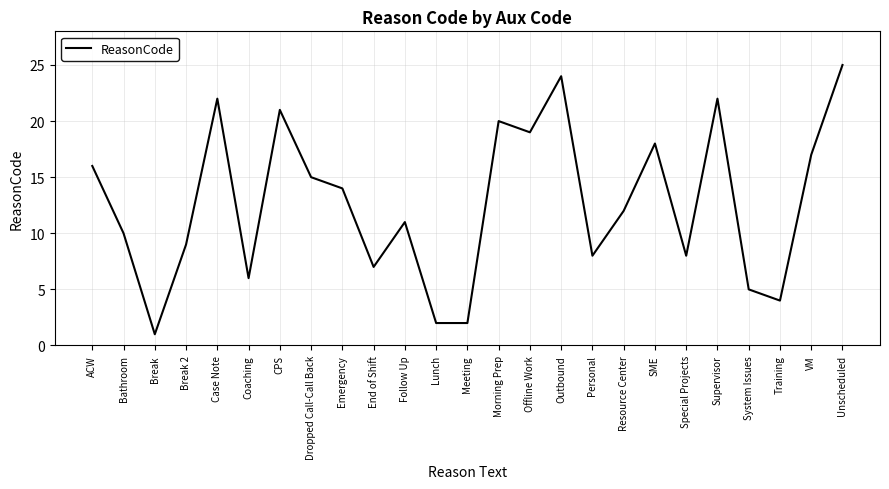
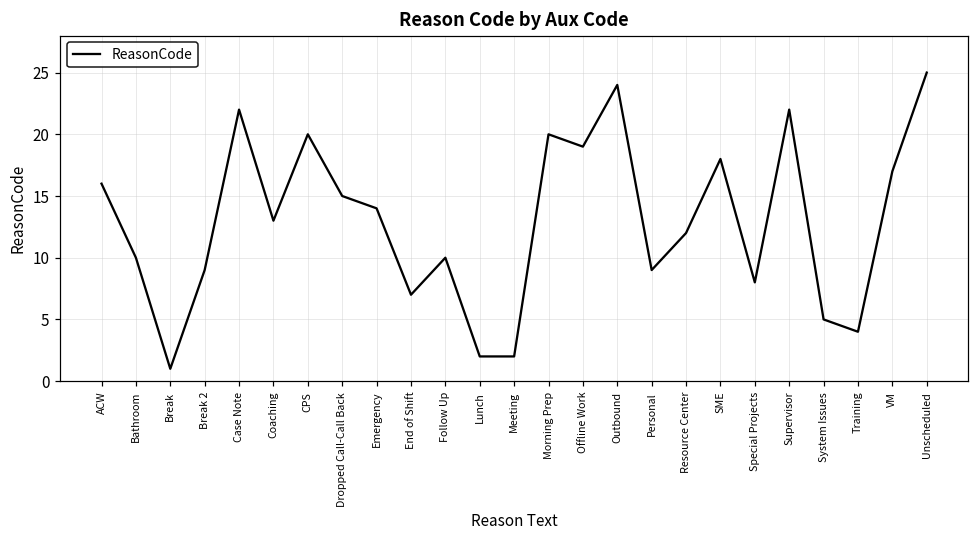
Coaching: 6 -> 13
CPS: 21 -> 20
Follow Up: 11 -> 10
Personal: 8 -> 9
